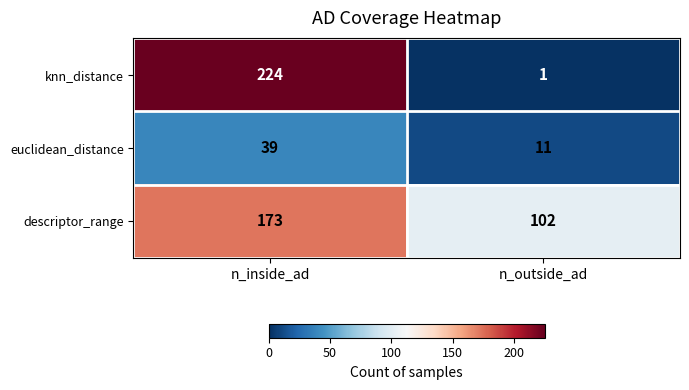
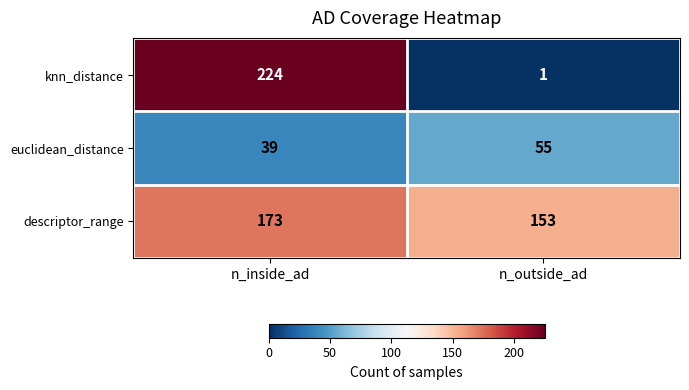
euclidean_distance, n_outside_ad: 11 -> 55
descriptor_range, n_outside_ad: 102 -> 153
